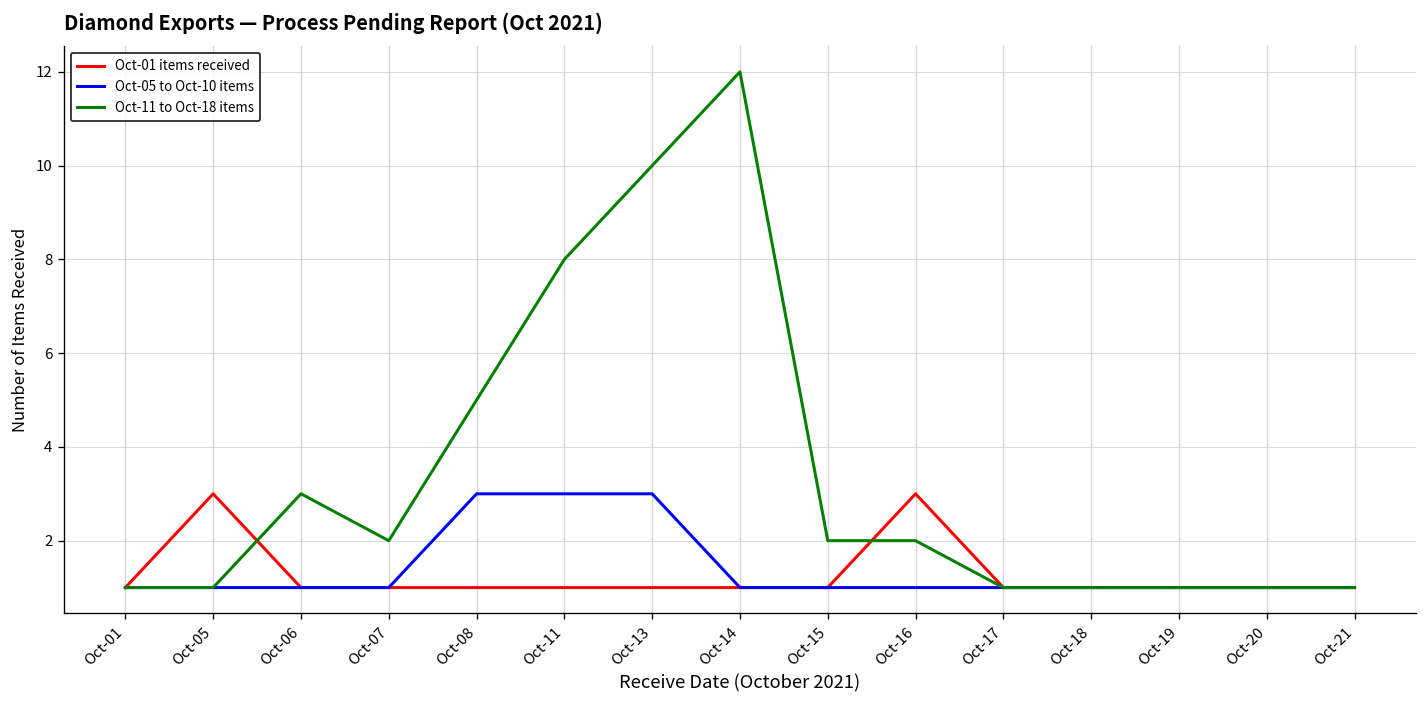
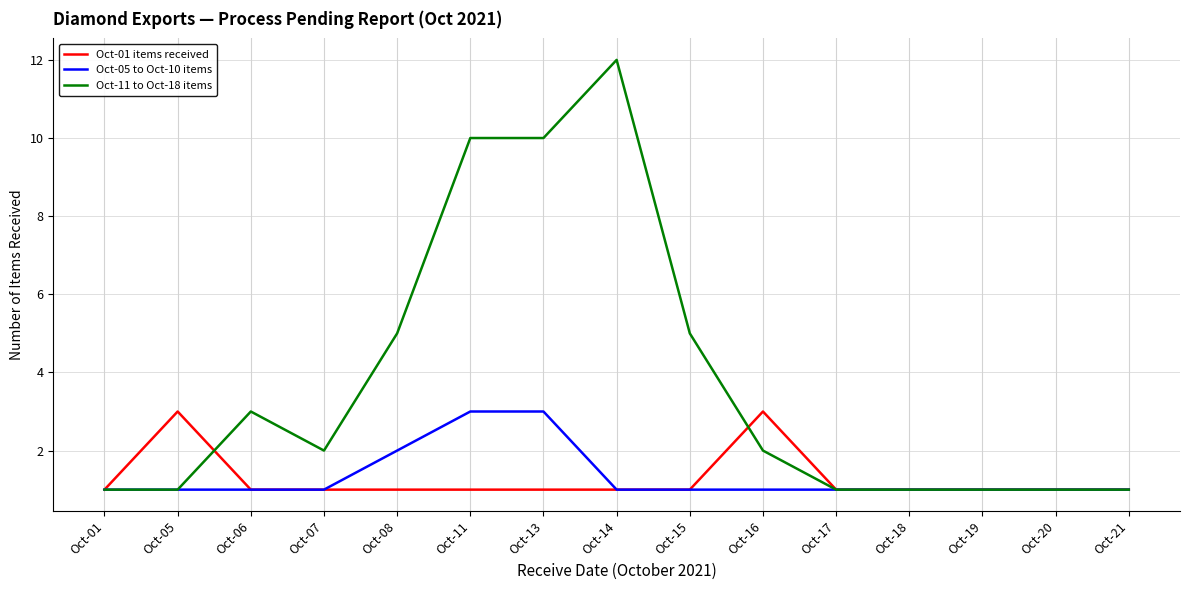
Oct-05 to Oct-10 items, Oct-08: 3 -> 2
Oct-11 to Oct-18 items, Oct-11: 8 -> 10
Oct-11 to Oct-18 items, Oct-15: 2 -> 5
